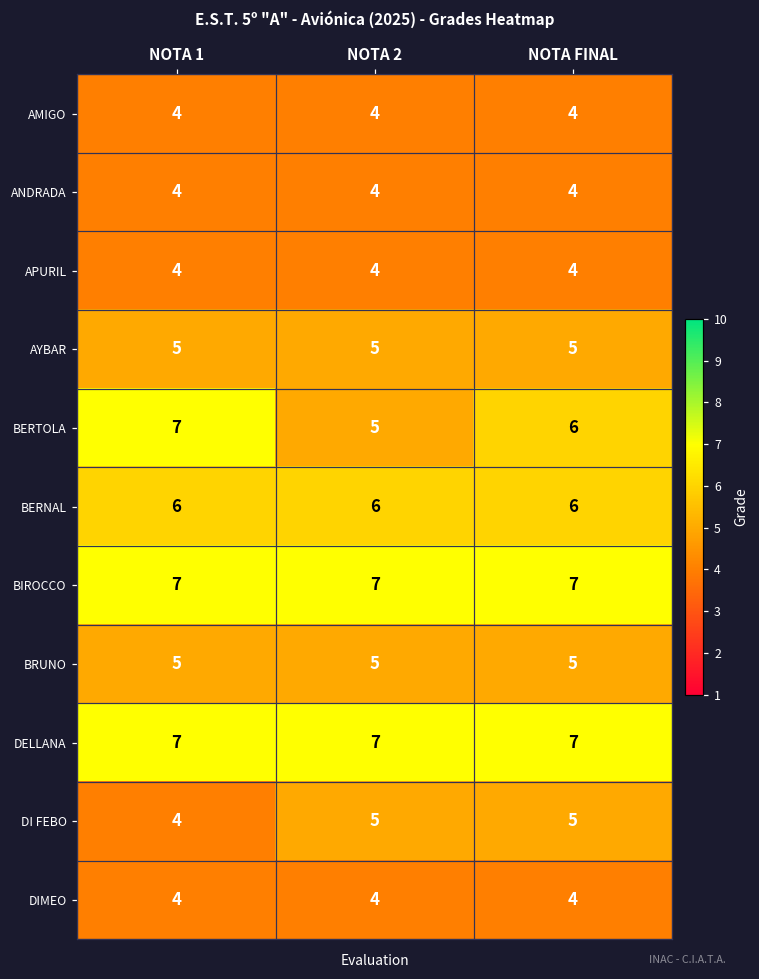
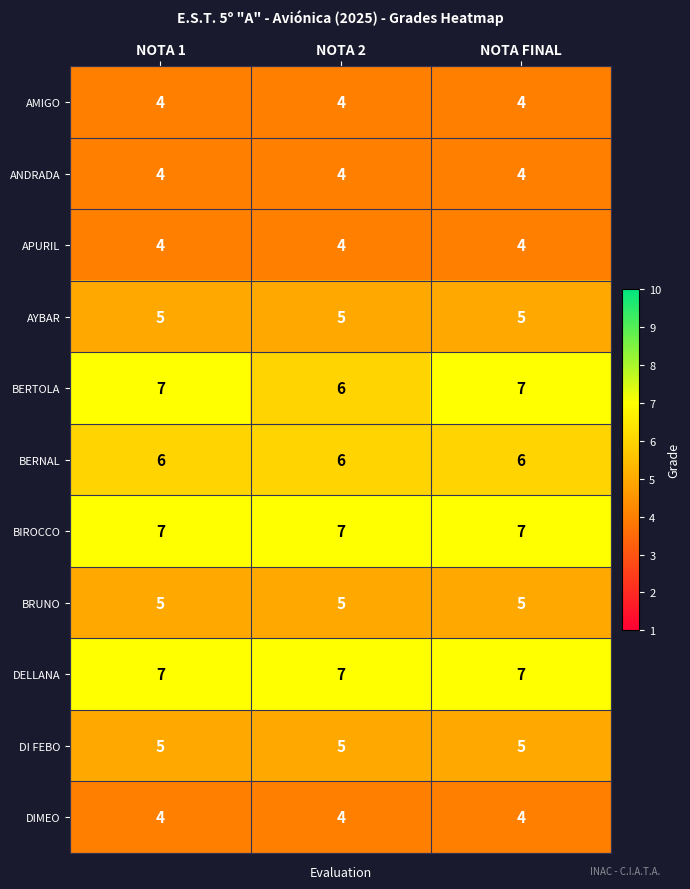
BERTOLA, NOTA 2: 5 -> 6
BERTOLA, NOTA FINAL: 6 -> 7
DI FEBO, NOTA 1: 4 -> 5
